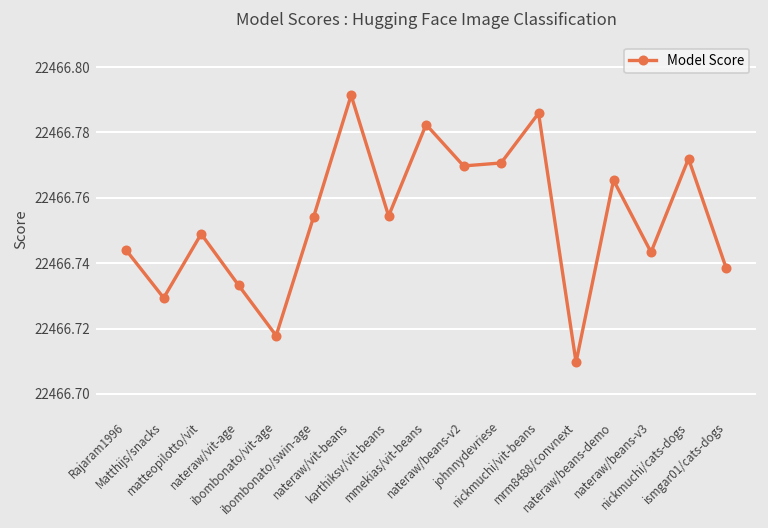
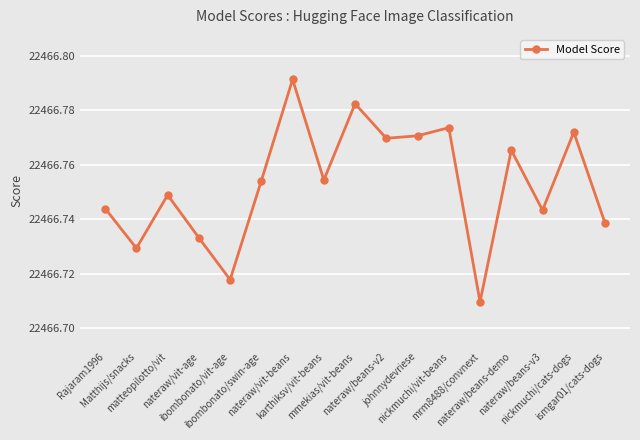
nickmuchi/vit-beans: 22466.786 -> 22466.774
